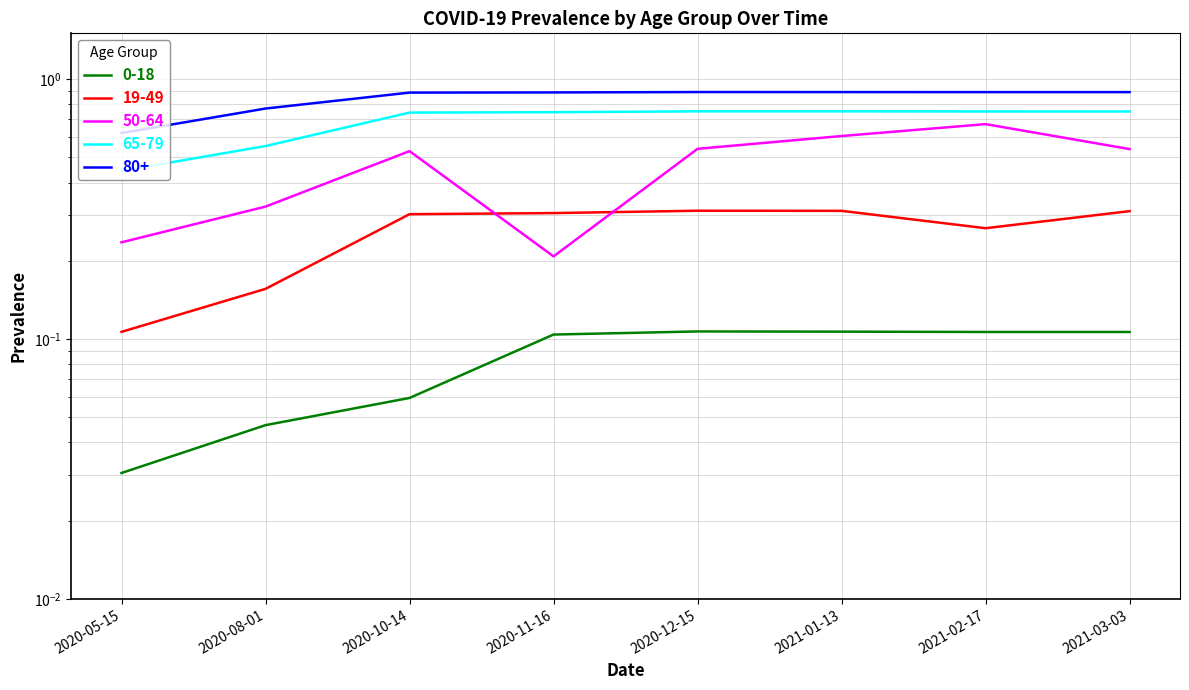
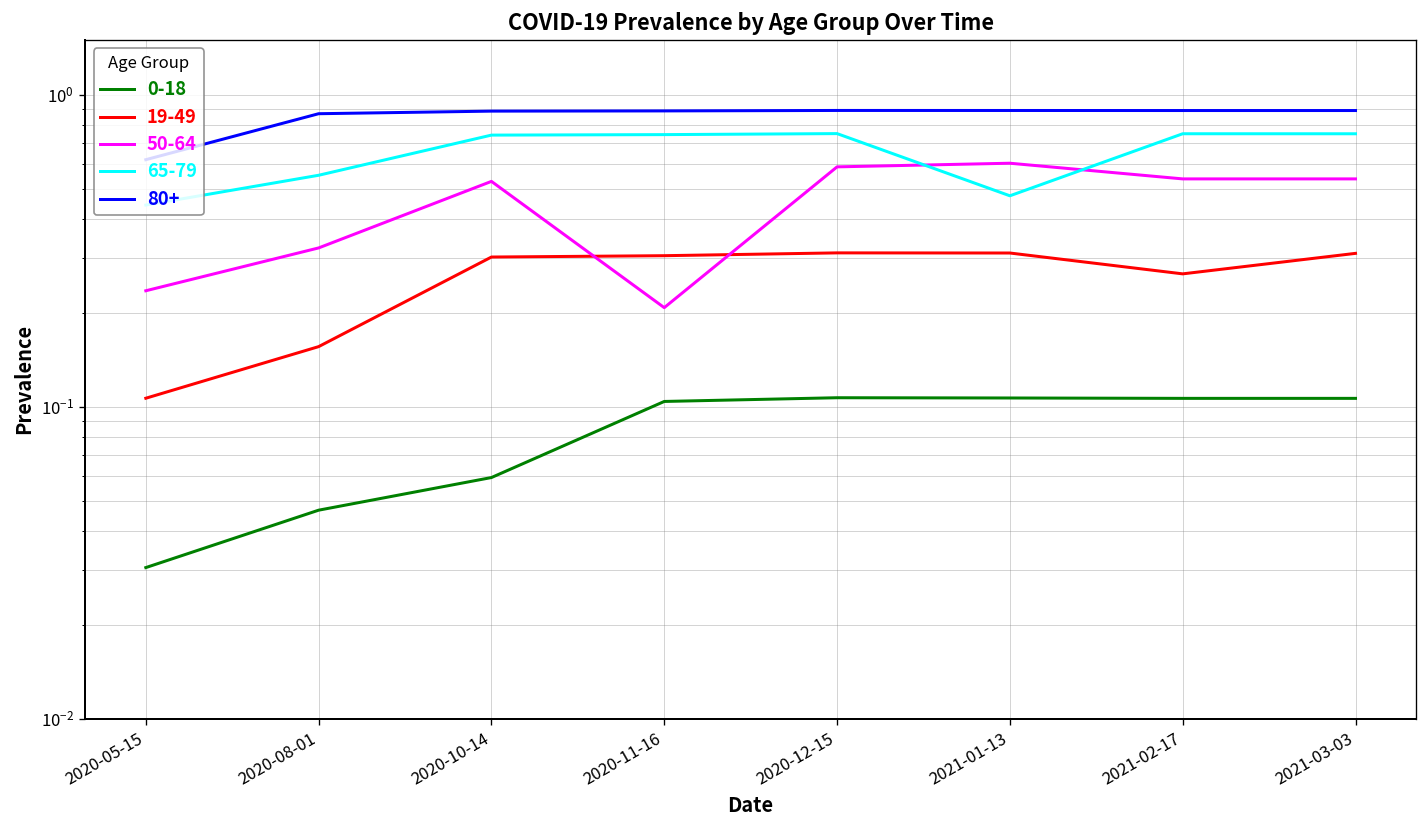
80+, 2020-08-01: 0.77 -> 0.87
50-64, 2020-12-15: 0.54 -> 0.59
65-79, 2021-01-13: 0.75 -> 0.47
50-64, 2021-02-17: 0.67 -> 0.54
